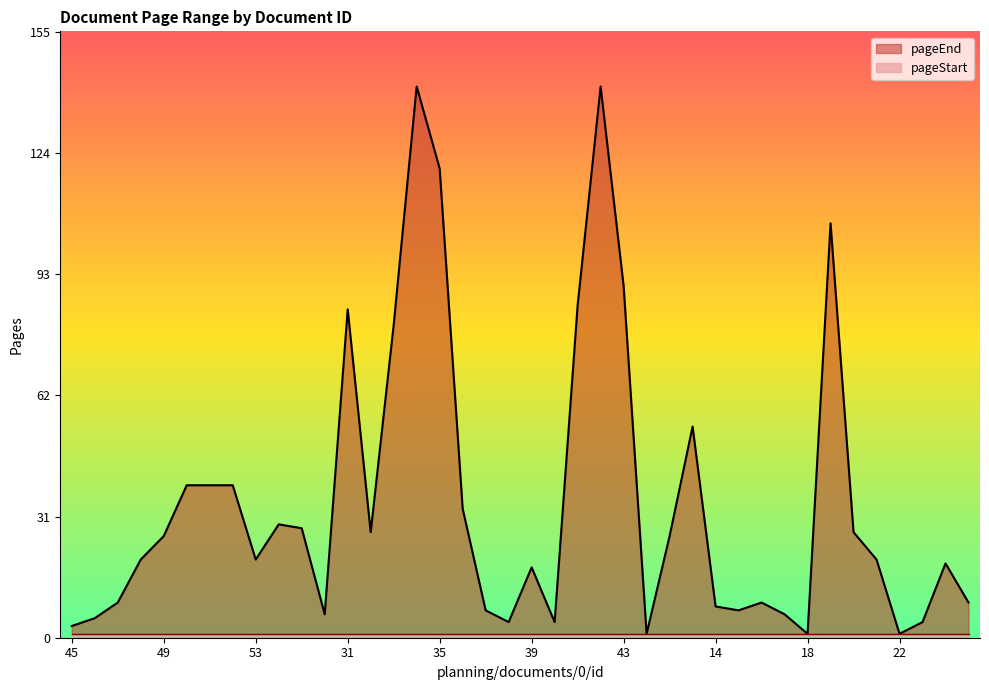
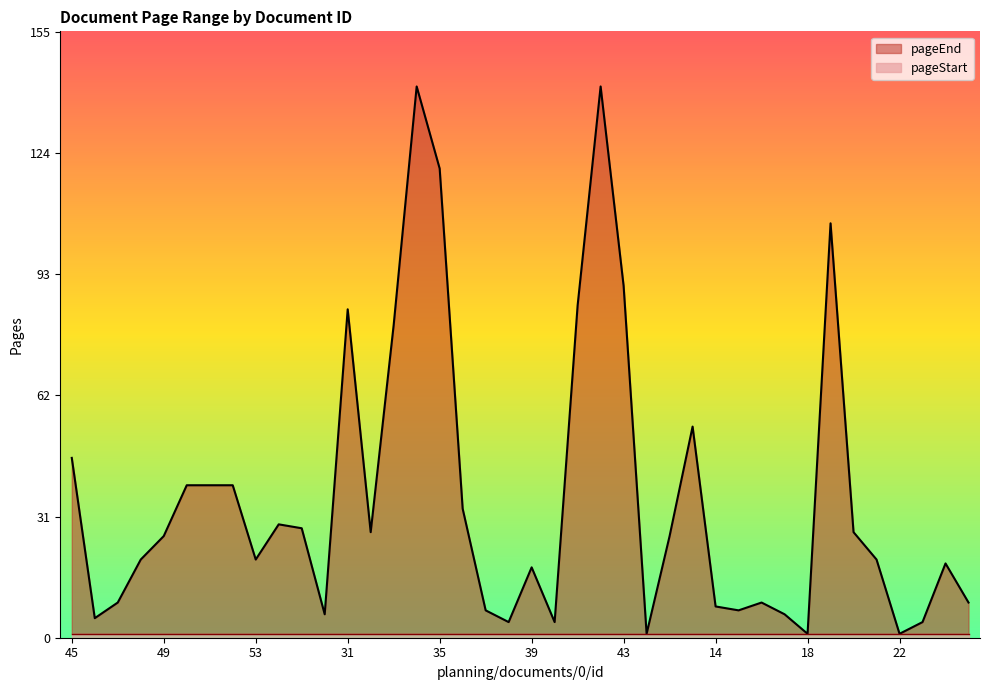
pageEnd, 45: 3 -> 46
